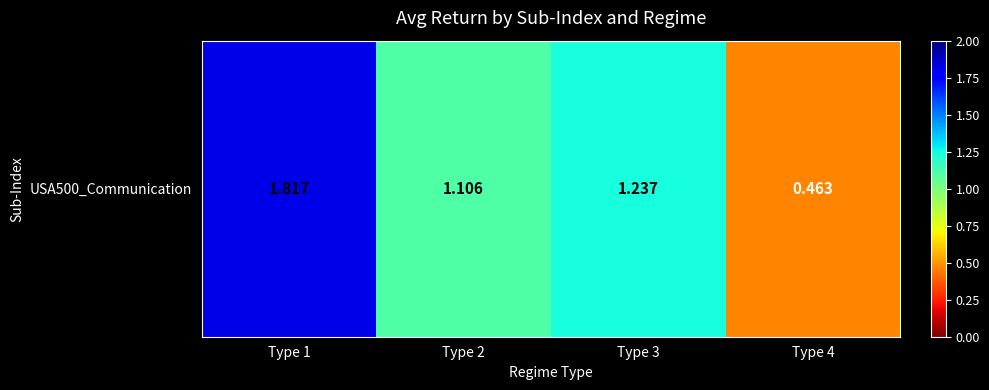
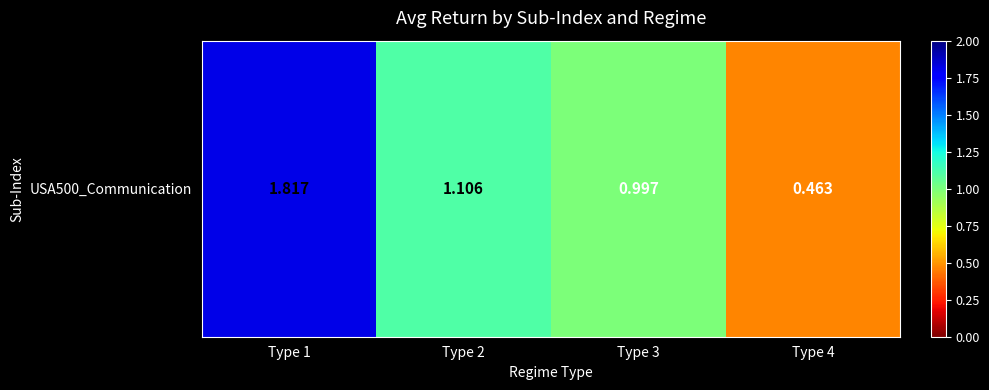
USA500_Communication, Type 3: 1.237 -> 0.997
